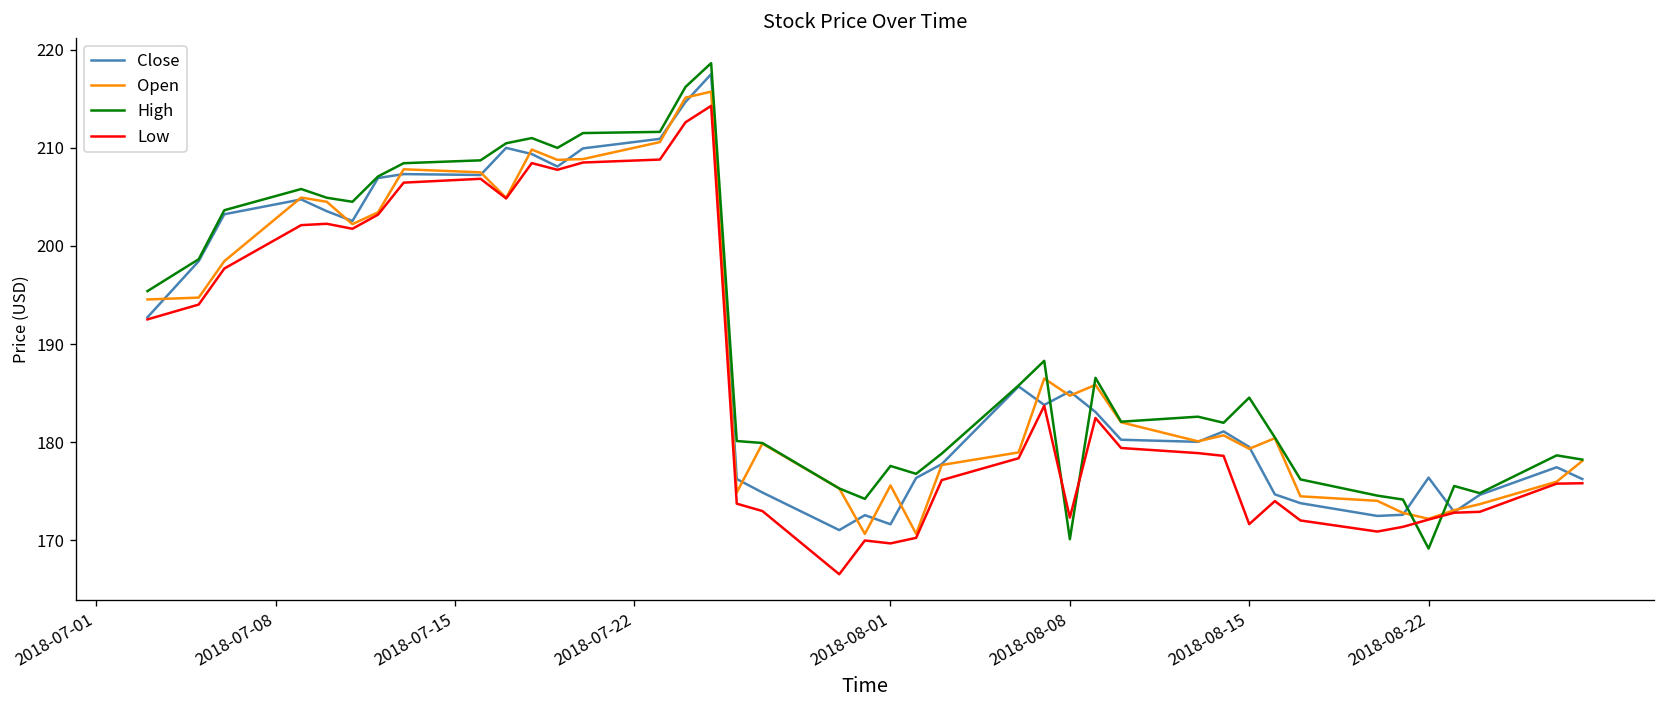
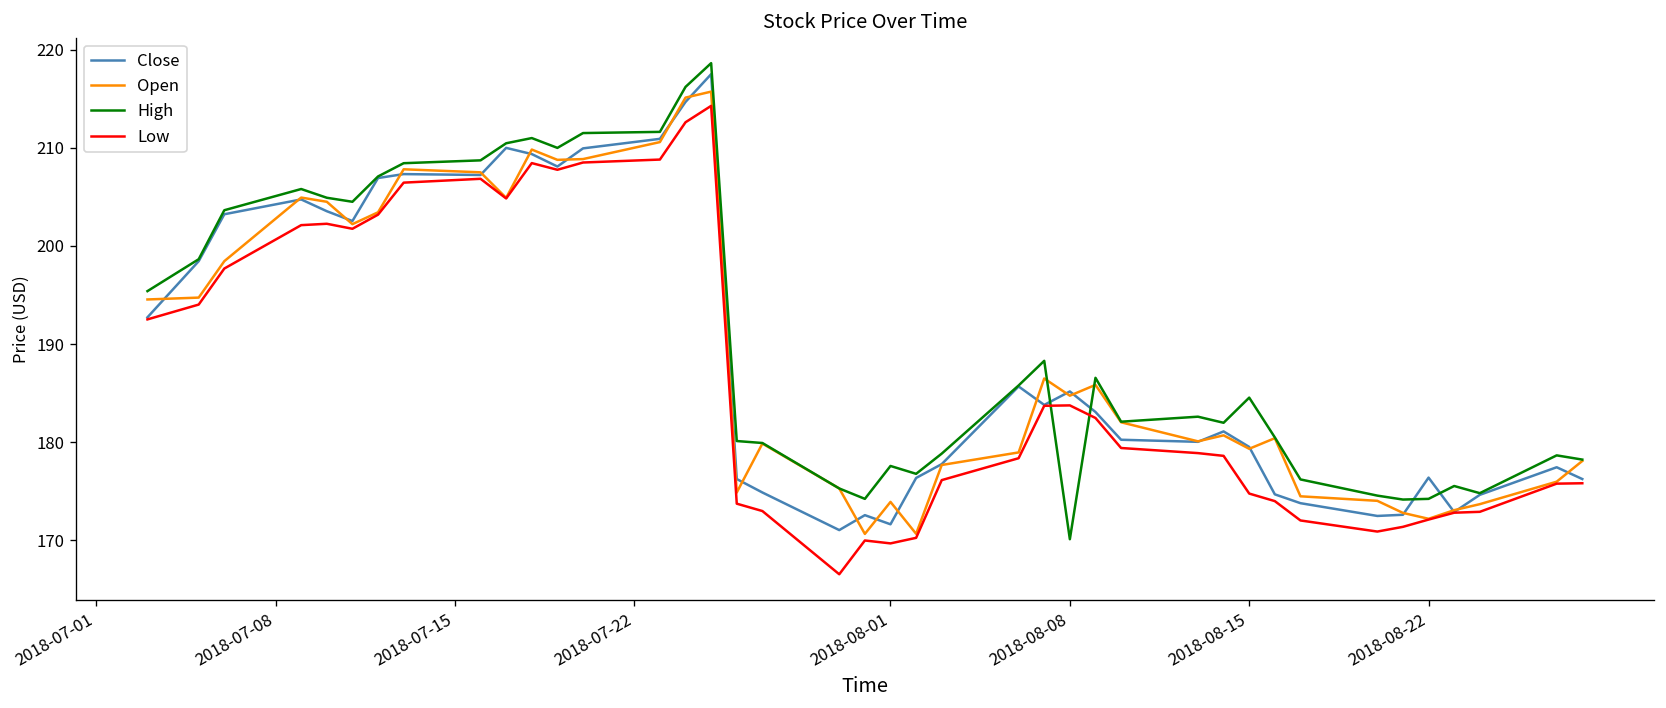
Open, 2018-08-01: 176 -> 174
Low, 2018-08-08: 172 -> 184
Low, 2018-08-15: 172 -> 175
High, 2018-08-22: 169 -> 174
